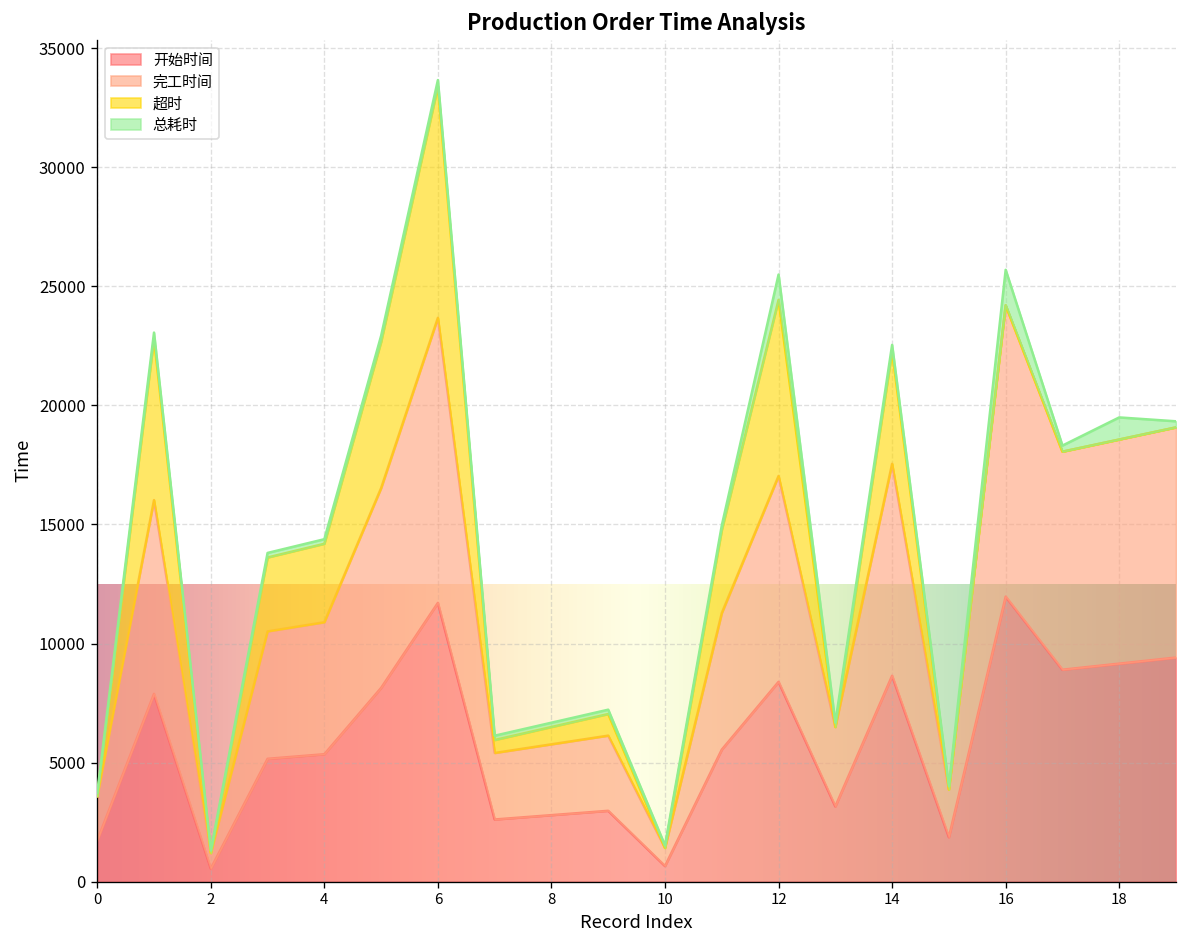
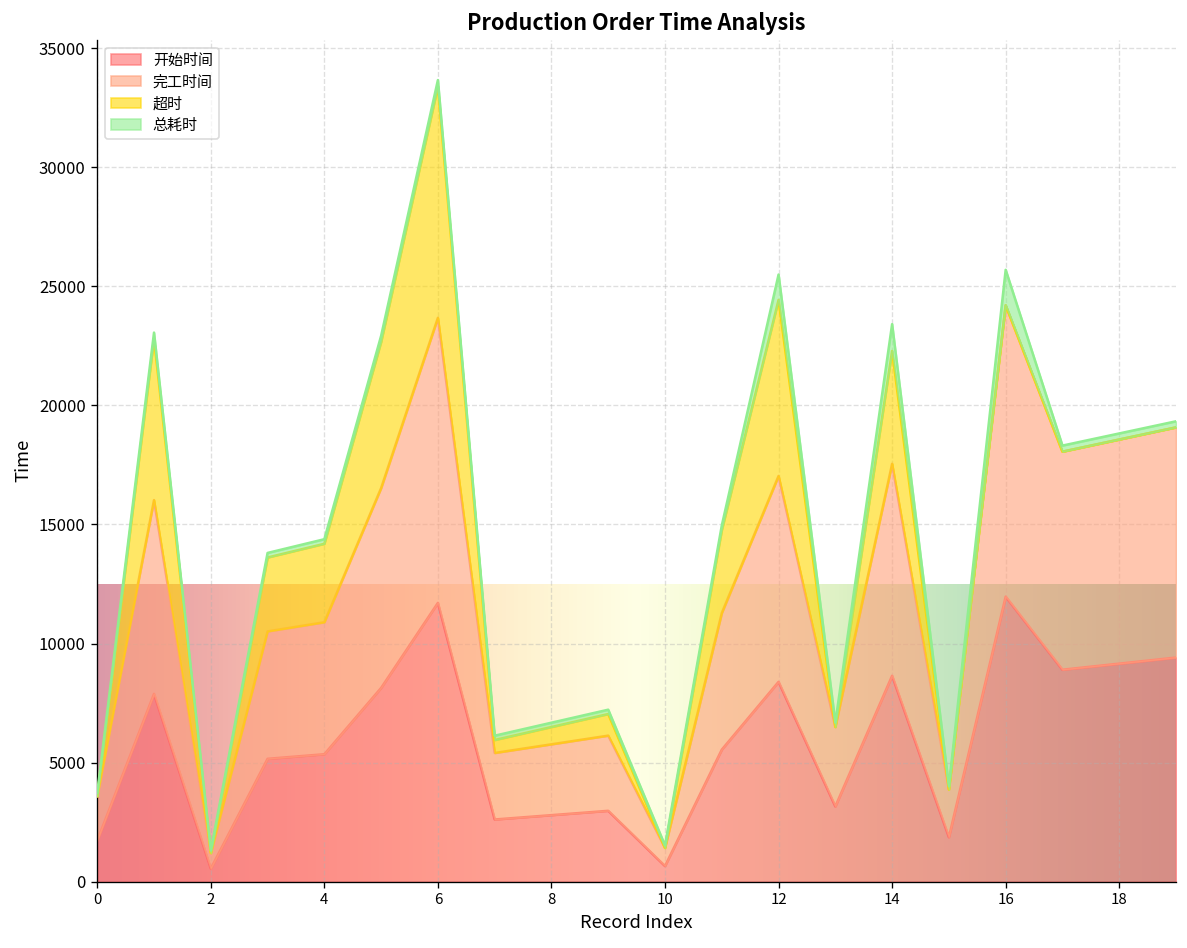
总耗时, 14: 300 -> 1100
总耗时, 18: 900 -> 300
